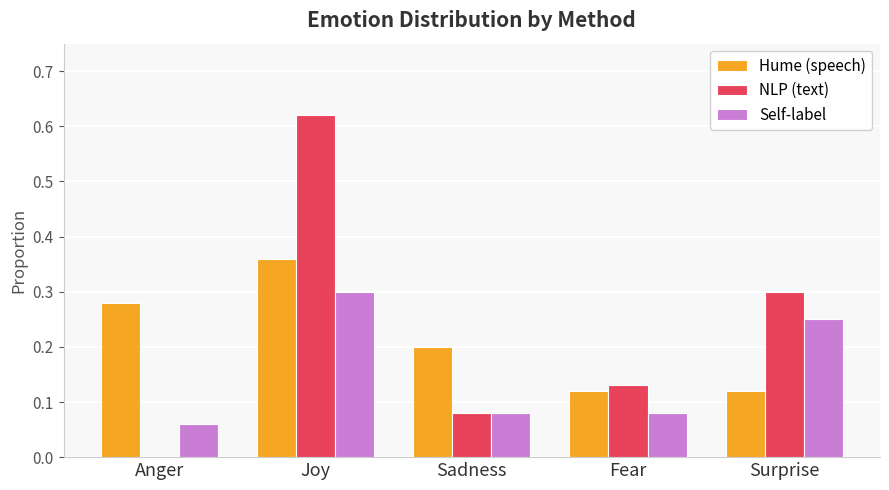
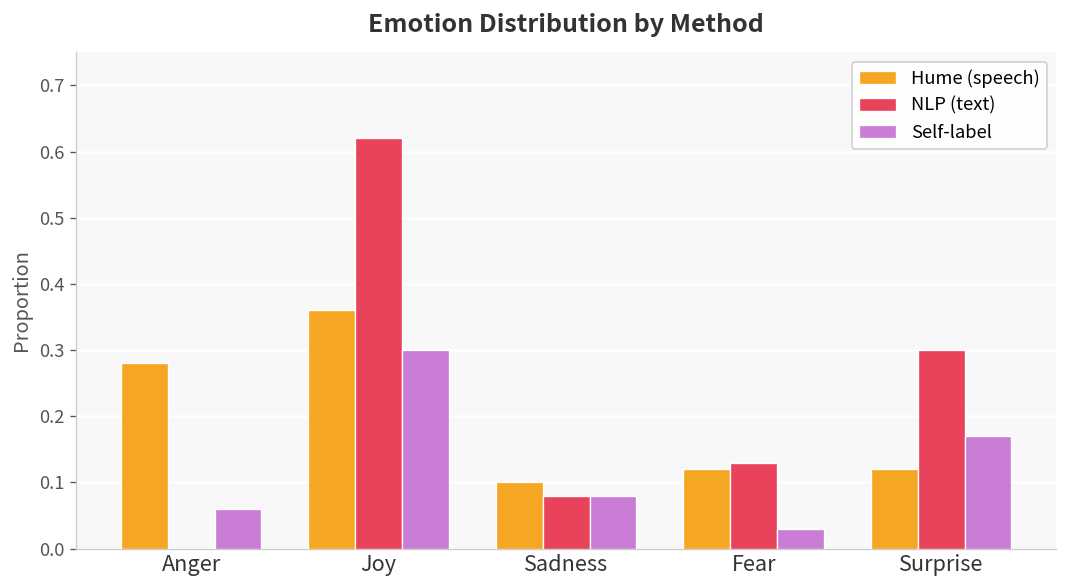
Hume (speech), Sadness: 0.2 -> 0.1
Self-label, Fear: 0.08 -> 0.03
Self-label, Surprise: 0.25 -> 0.17
